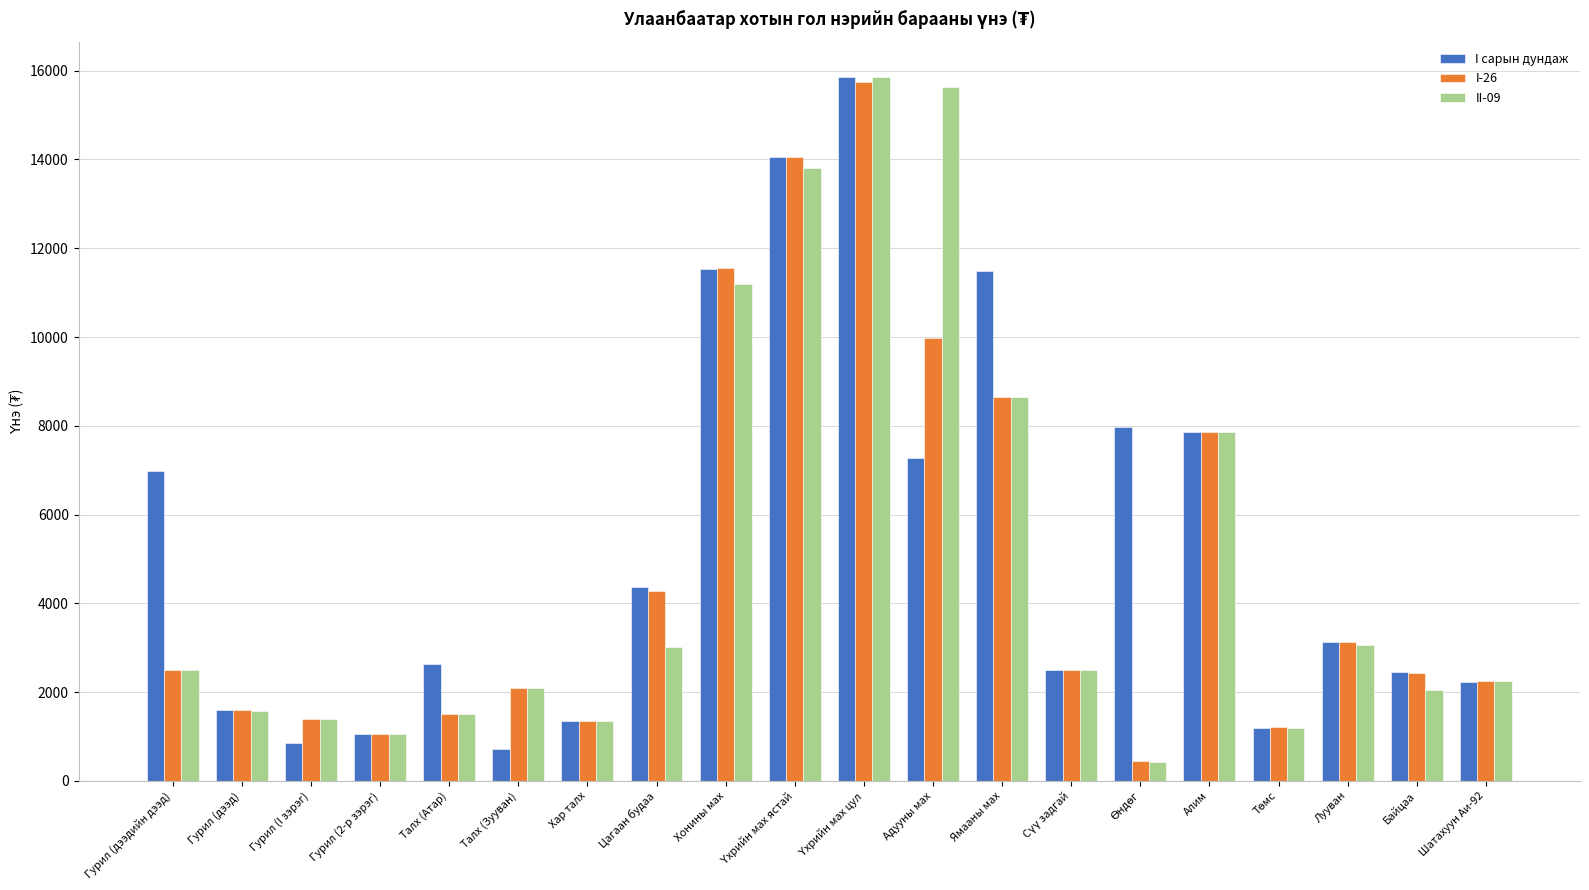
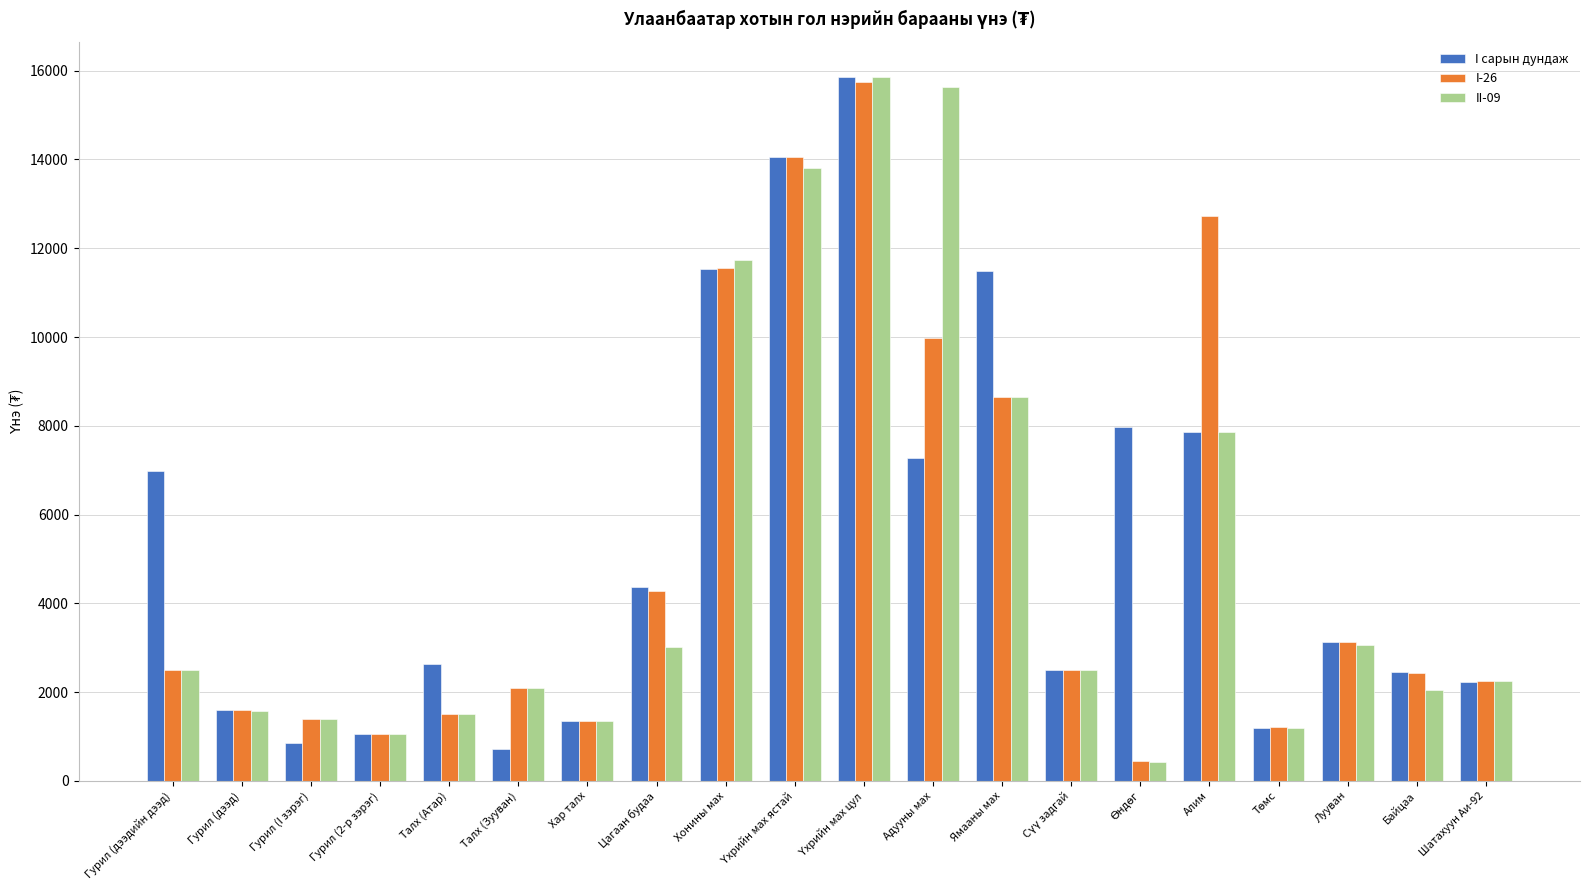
II-09, Хонины мах: 11200 -> 11700
I-26, Алим: 7900 -> 12700
